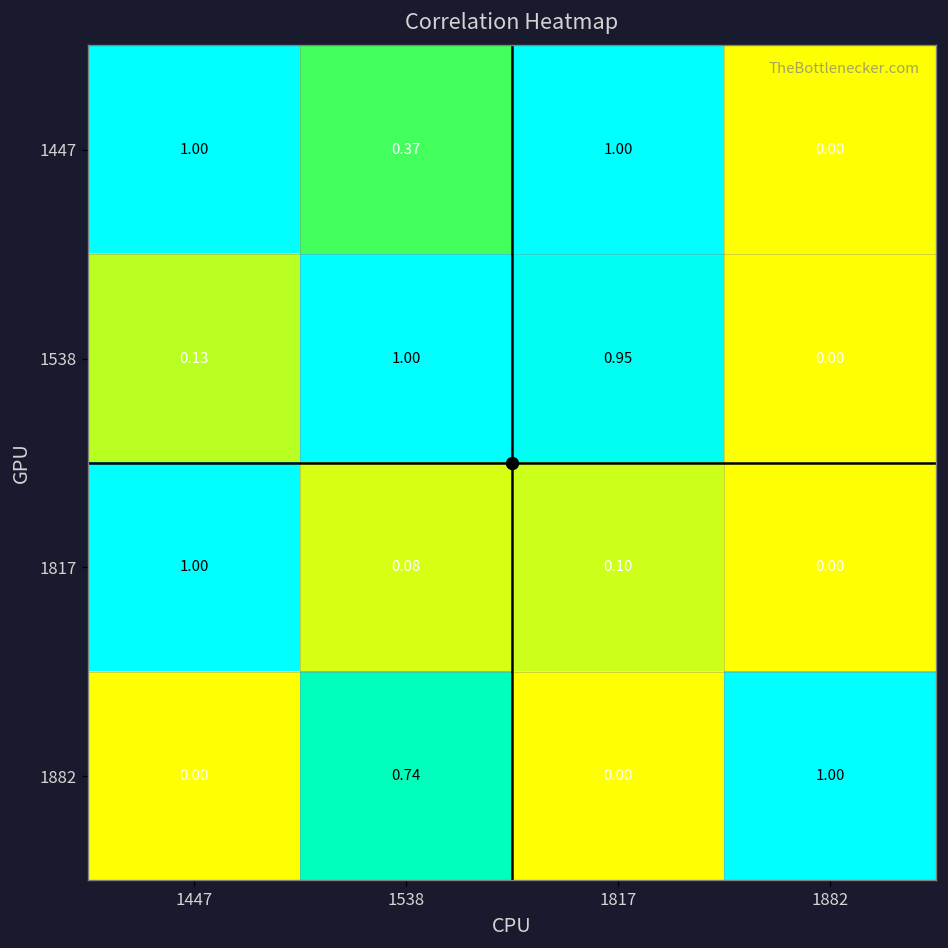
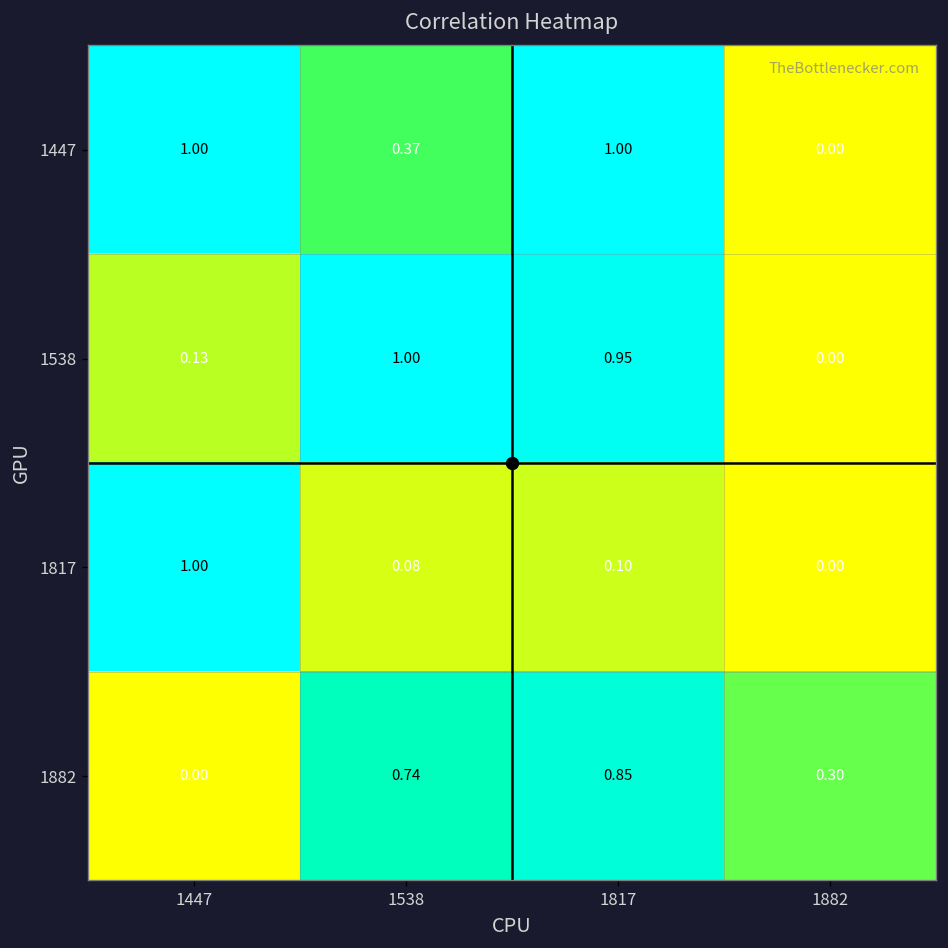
1882, 1817: 0.00 -> 0.85
1882, 1882: 1.00 -> 0.30
